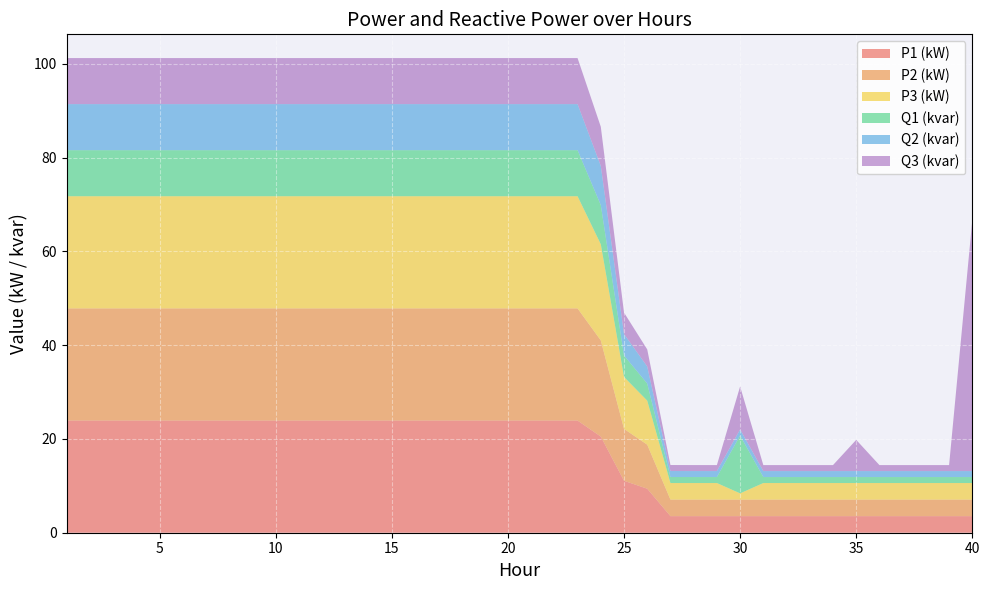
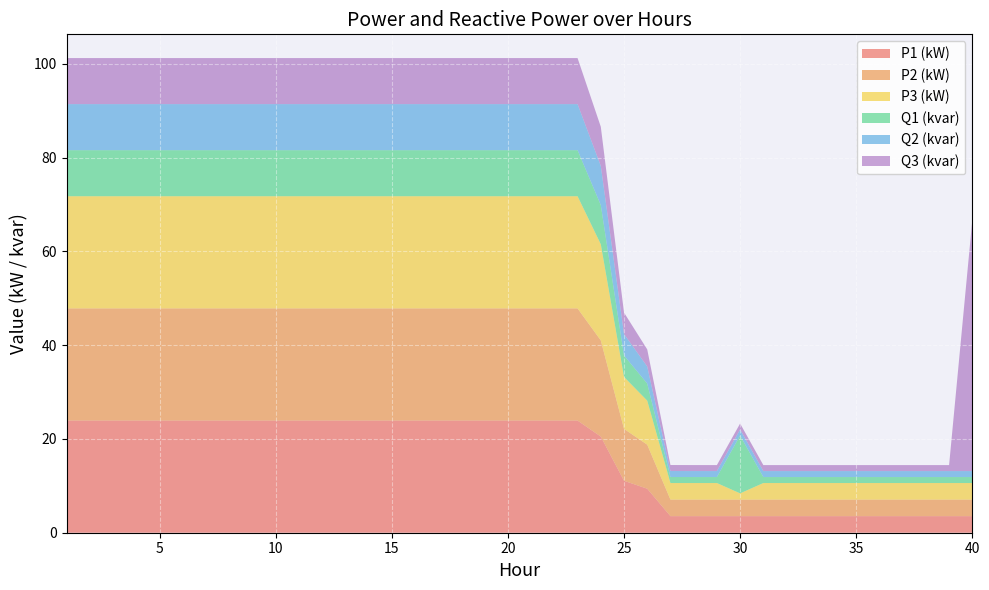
Q3 (kvar), 30: 9 -> 1
Q3 (kvar), 35: 7 -> 1
